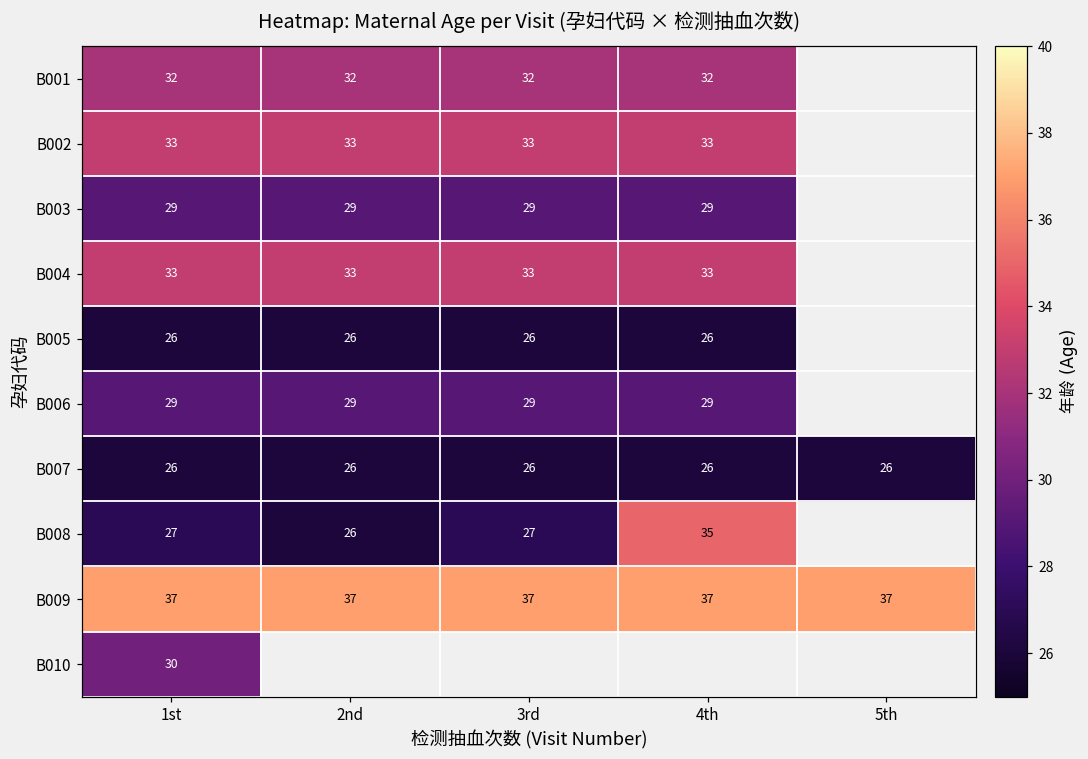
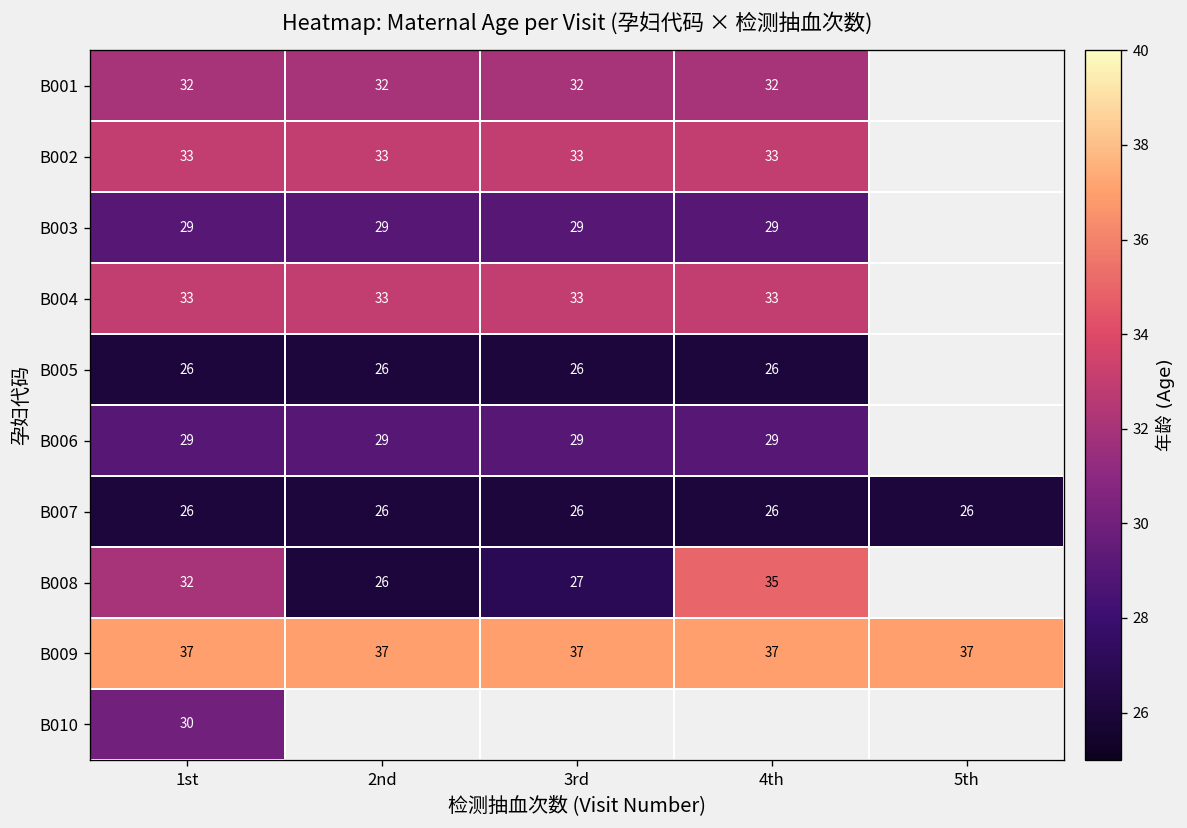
B008, 1st: 27 -> 32
